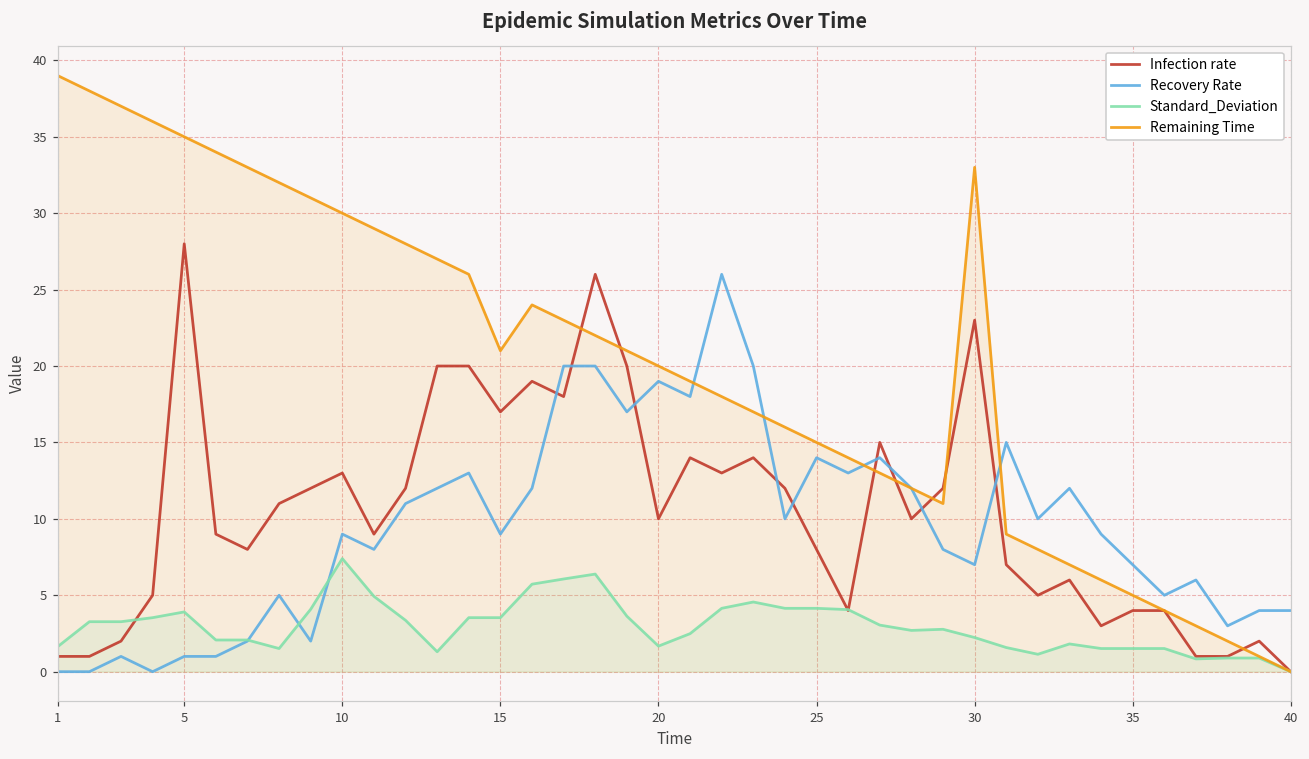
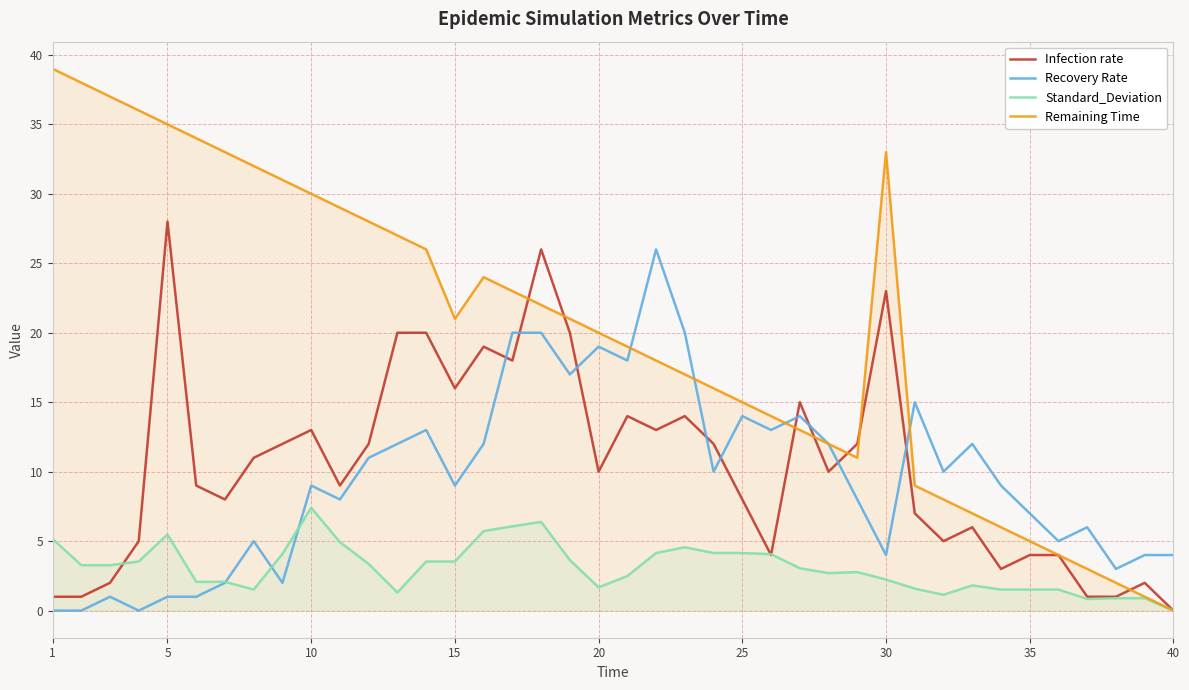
Standard_Deviation, 1: 1.6 -> 5.2
Standard_Deviation, 5: 3.9 -> 5.5
Infection rate, 15: 17 -> 16
Recovery Rate, 30: 7 -> 4
